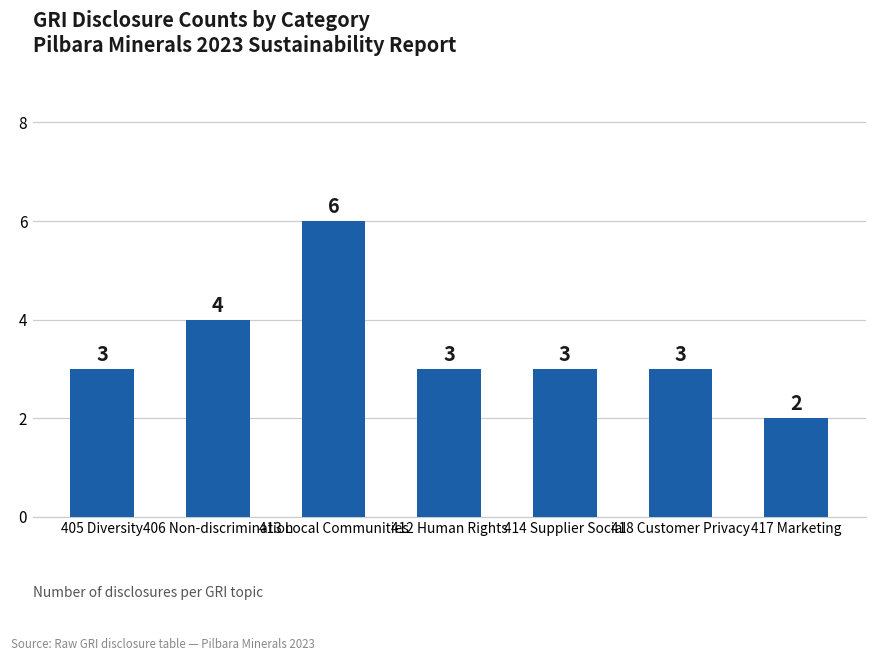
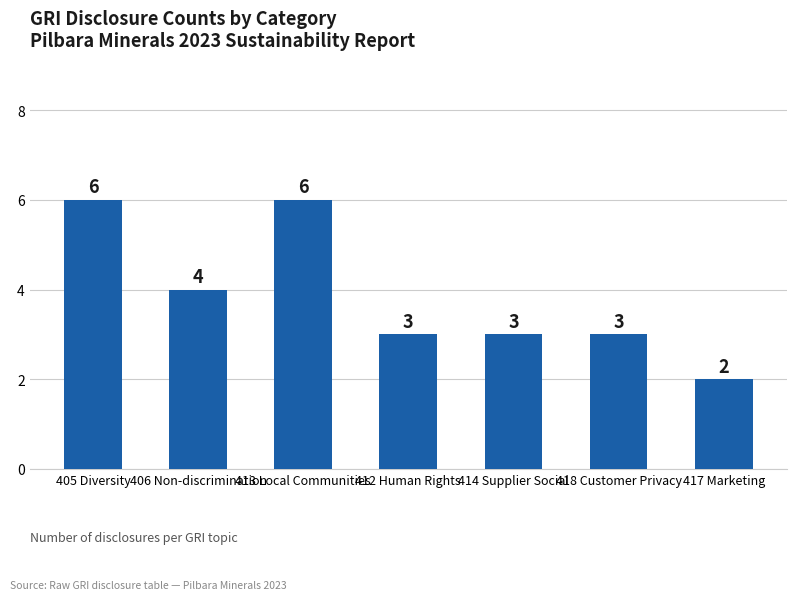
405 Diversity: 3 -> 6
